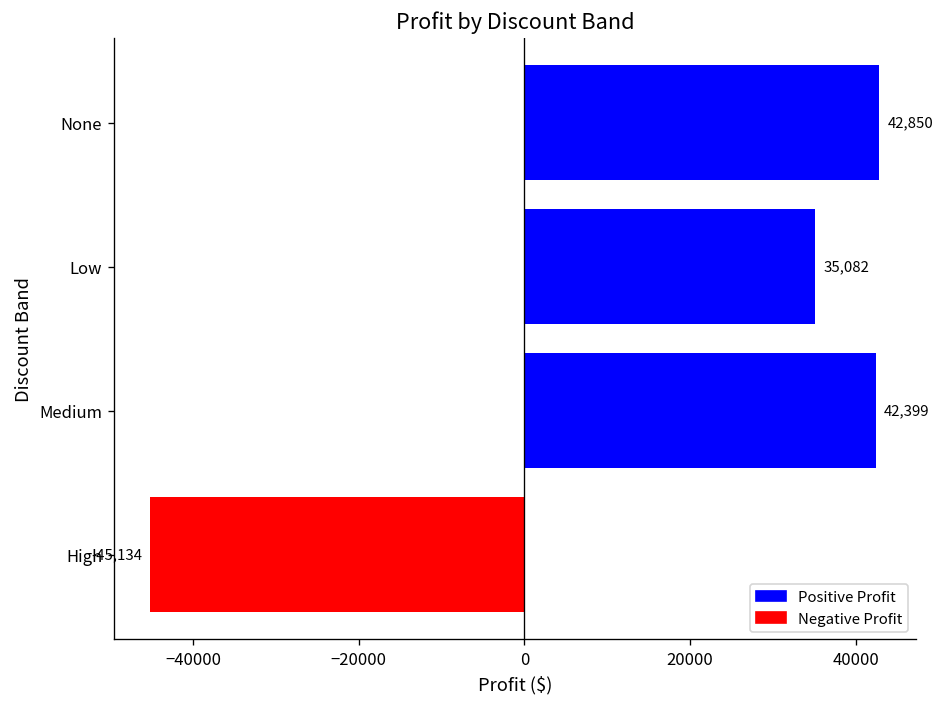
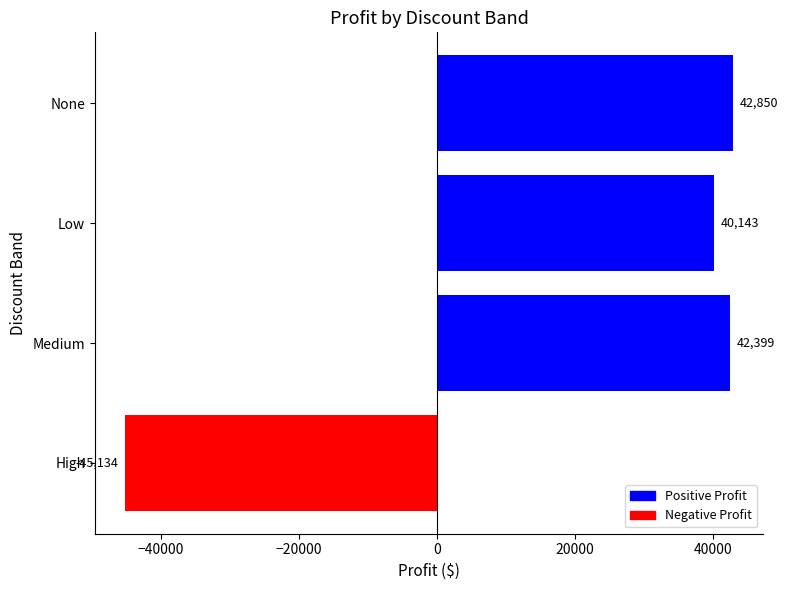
Low: 35,082 -> 40,143
